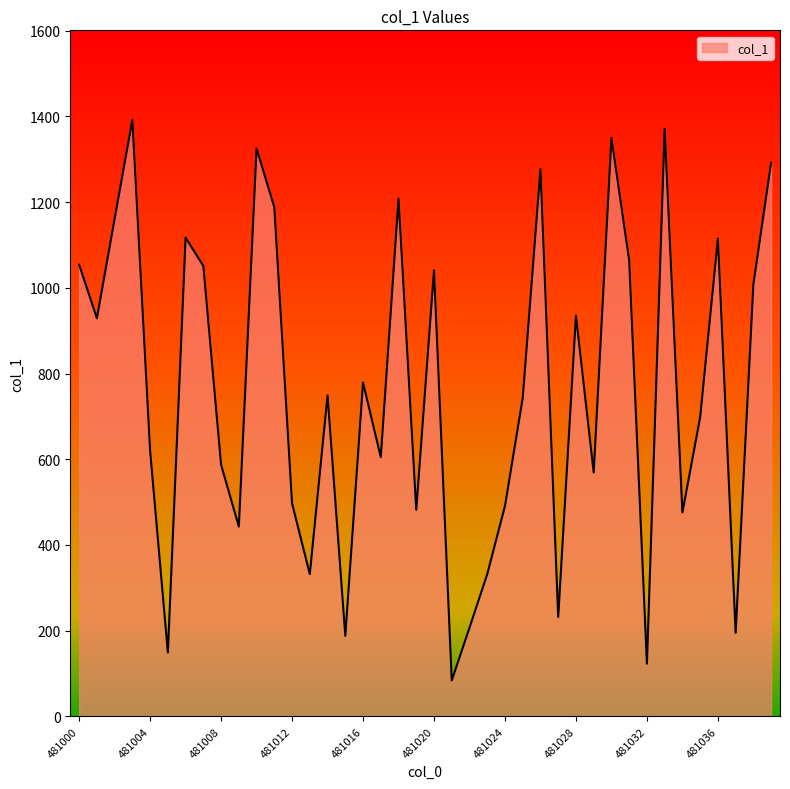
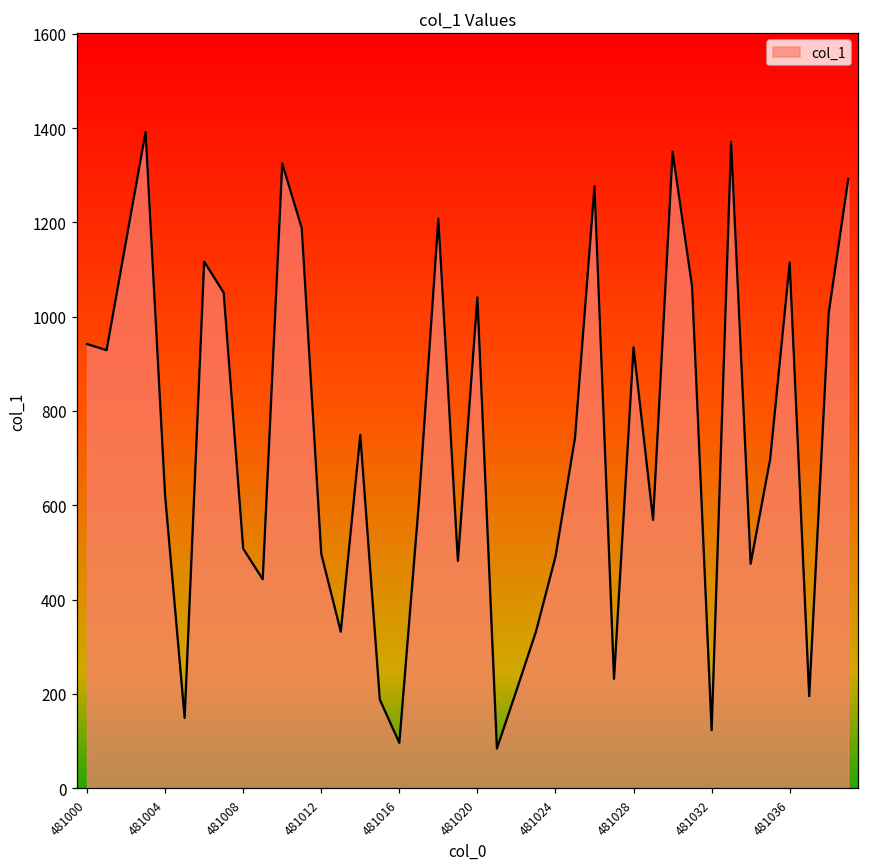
481000: 1050 -> 940
481008: 590 -> 510
481016: 780 -> 100
